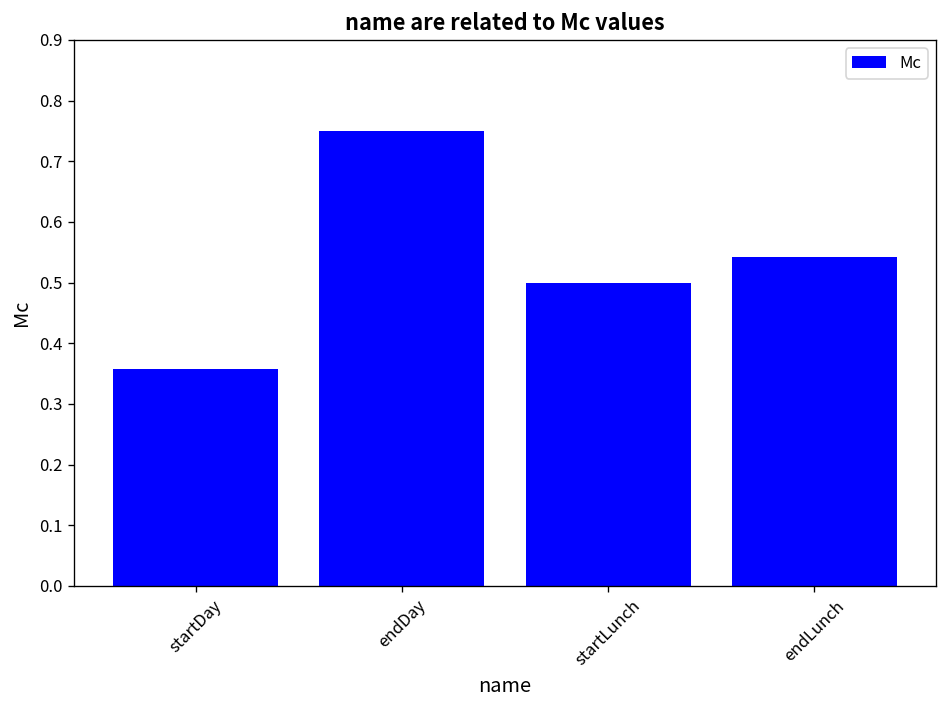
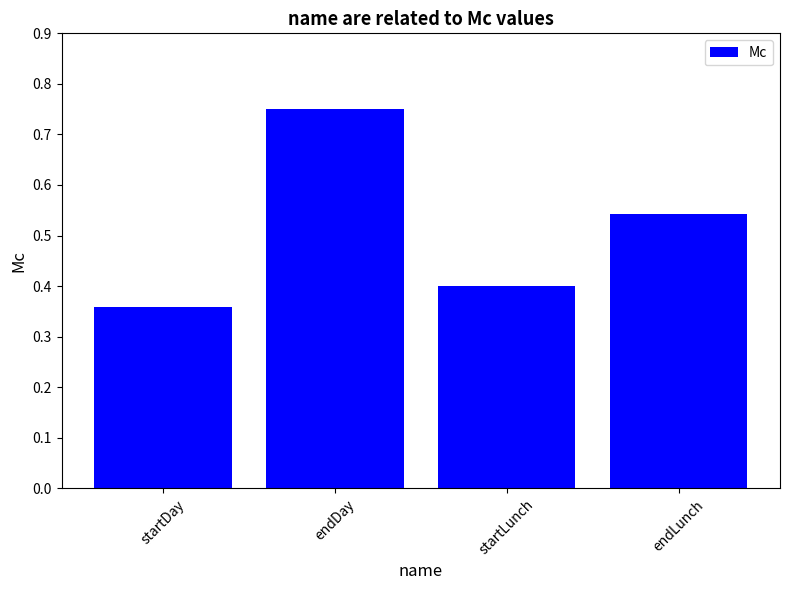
startLunch: 0.5 -> 0.4
